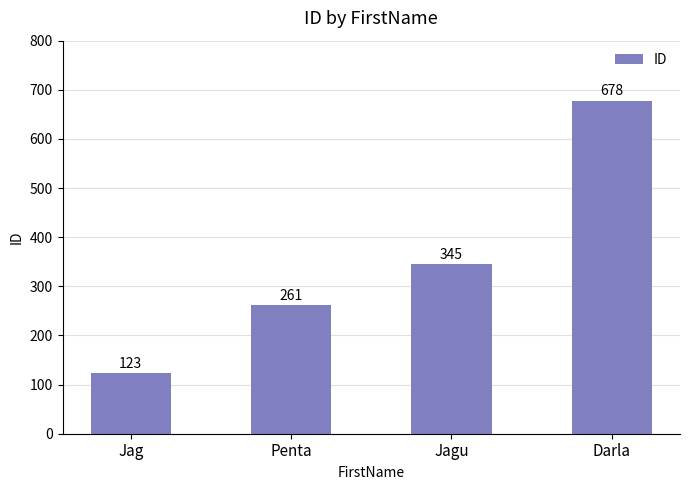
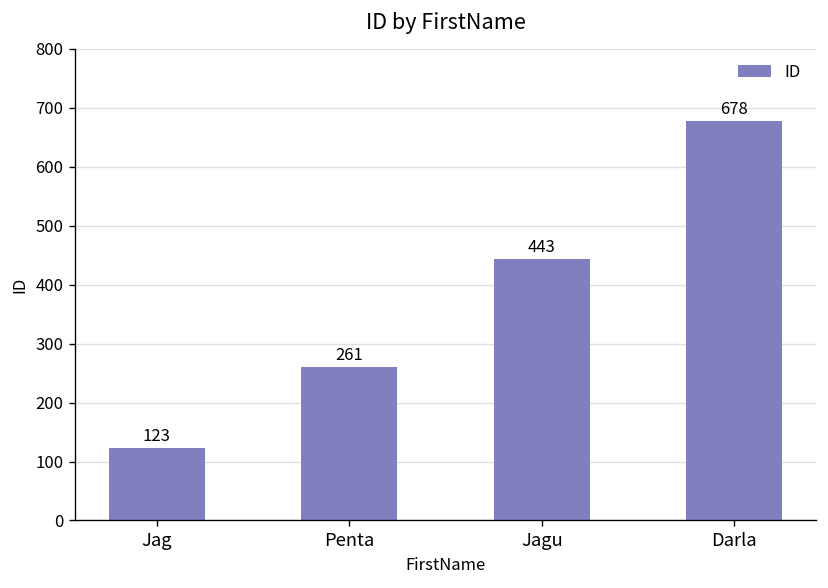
Jagu: 345 -> 443
